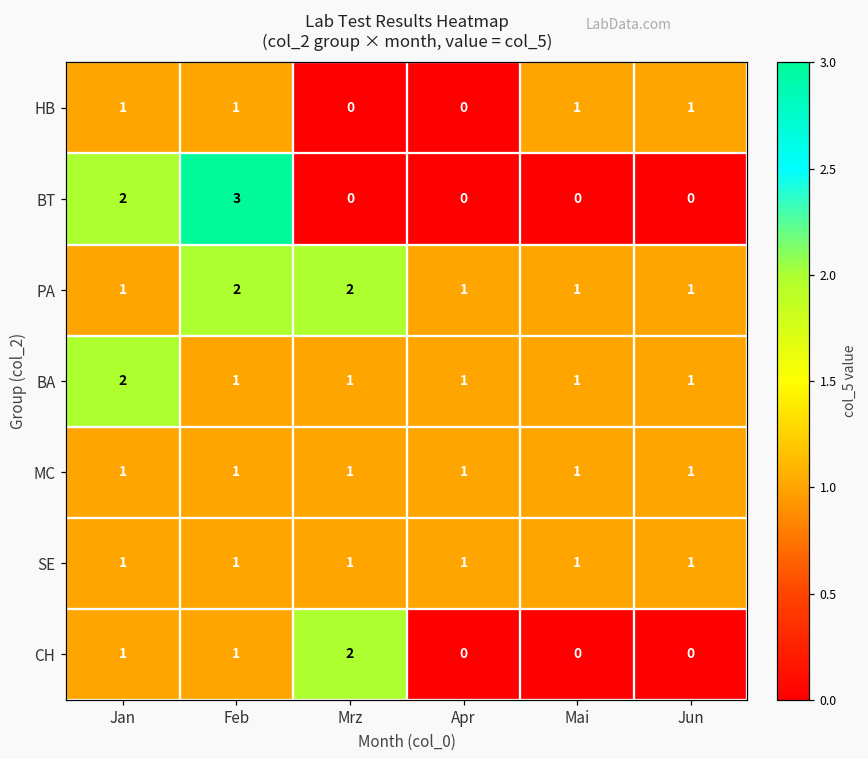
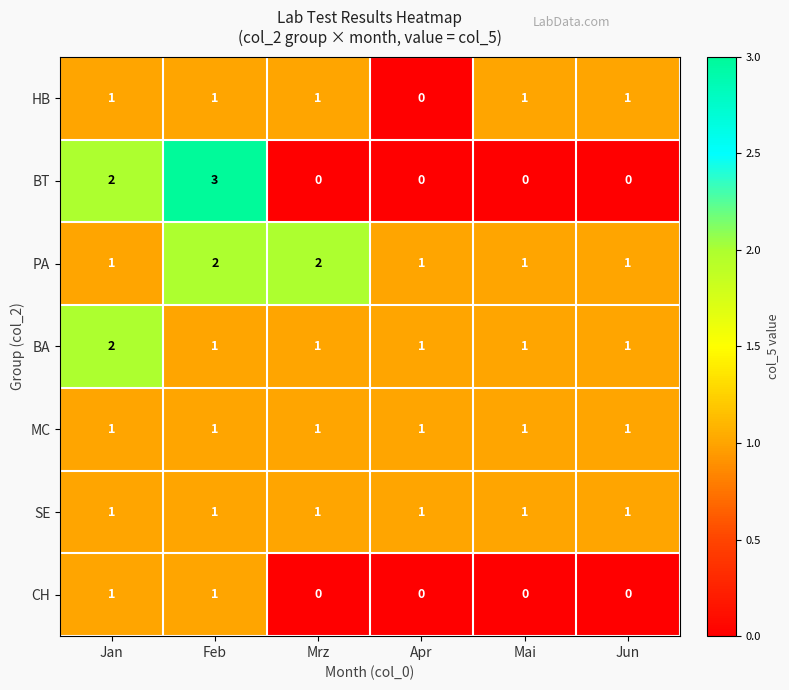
HB, Mrz: 0 -> 1
CH, Mrz: 2 -> 0
